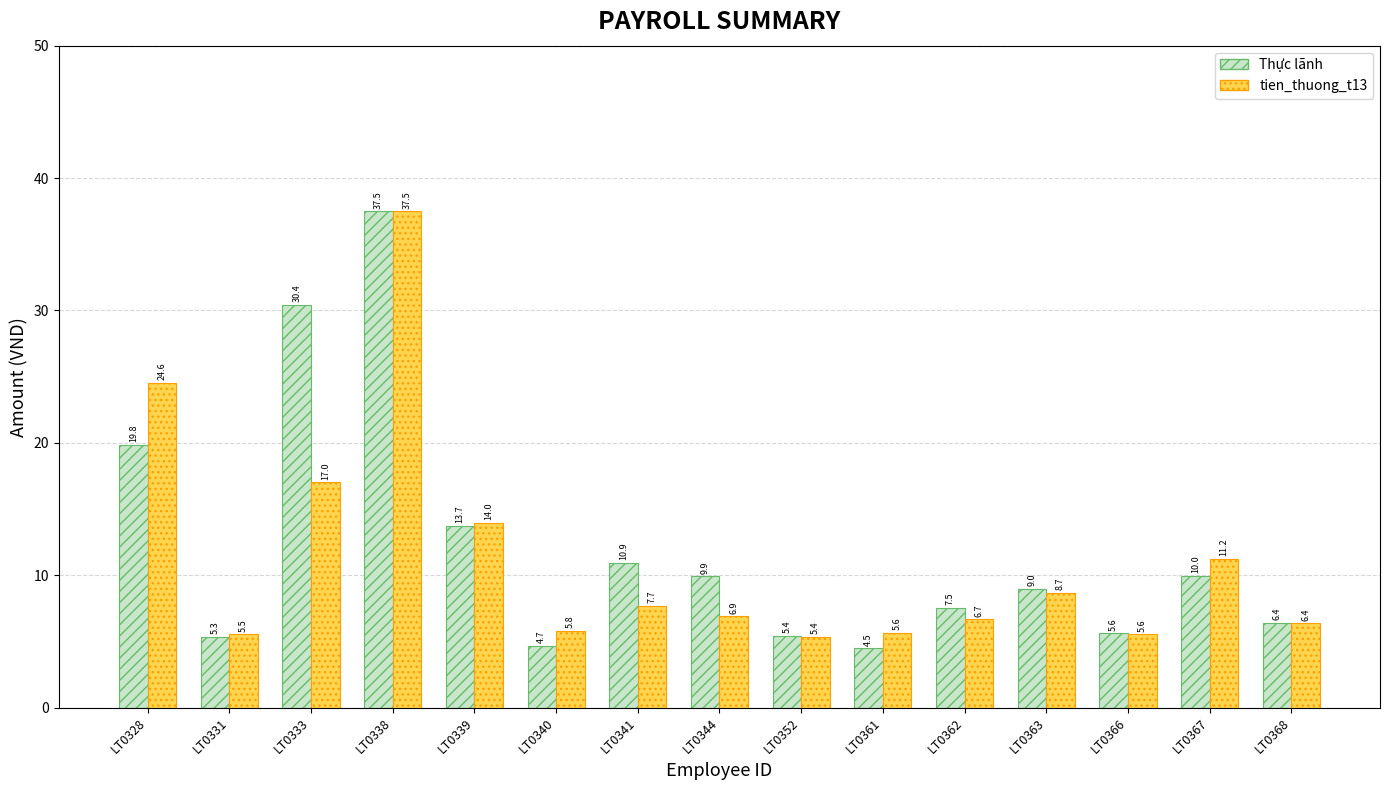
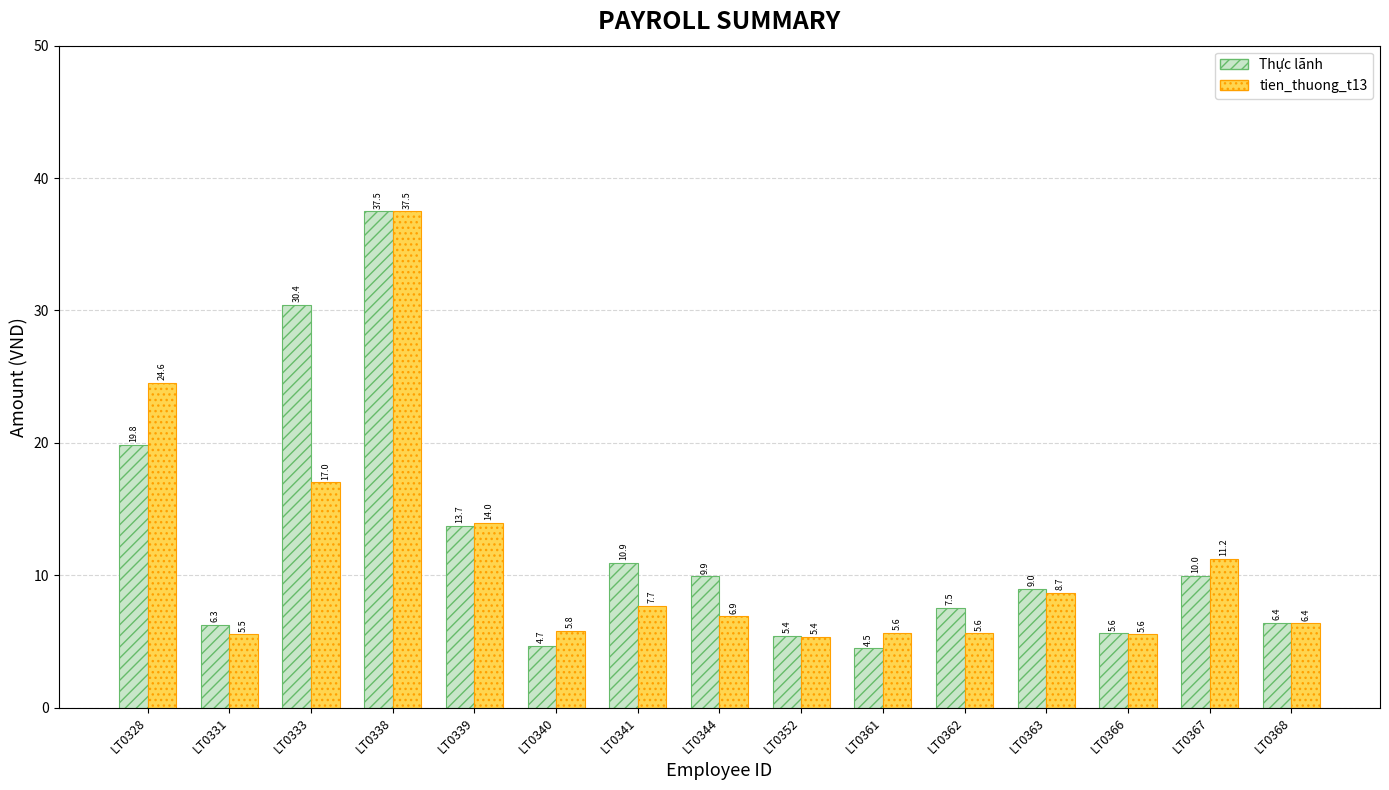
Thực lãnh, LT0331: 5.3 -> 6.3
tien_thuong_t13, LT0362: 6.7 -> 5.6
